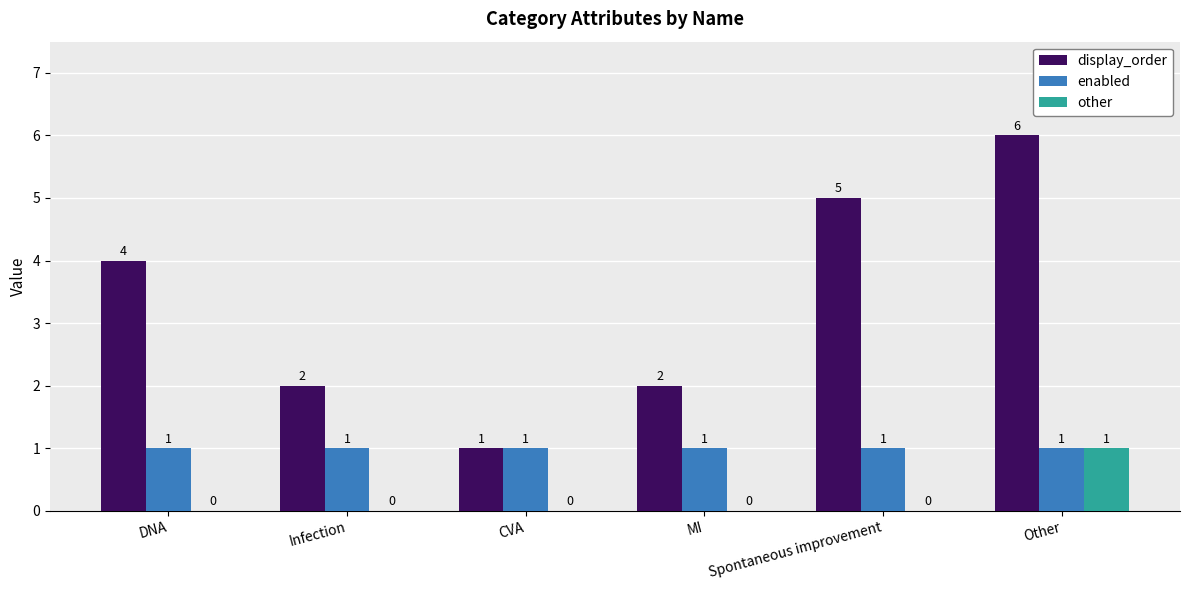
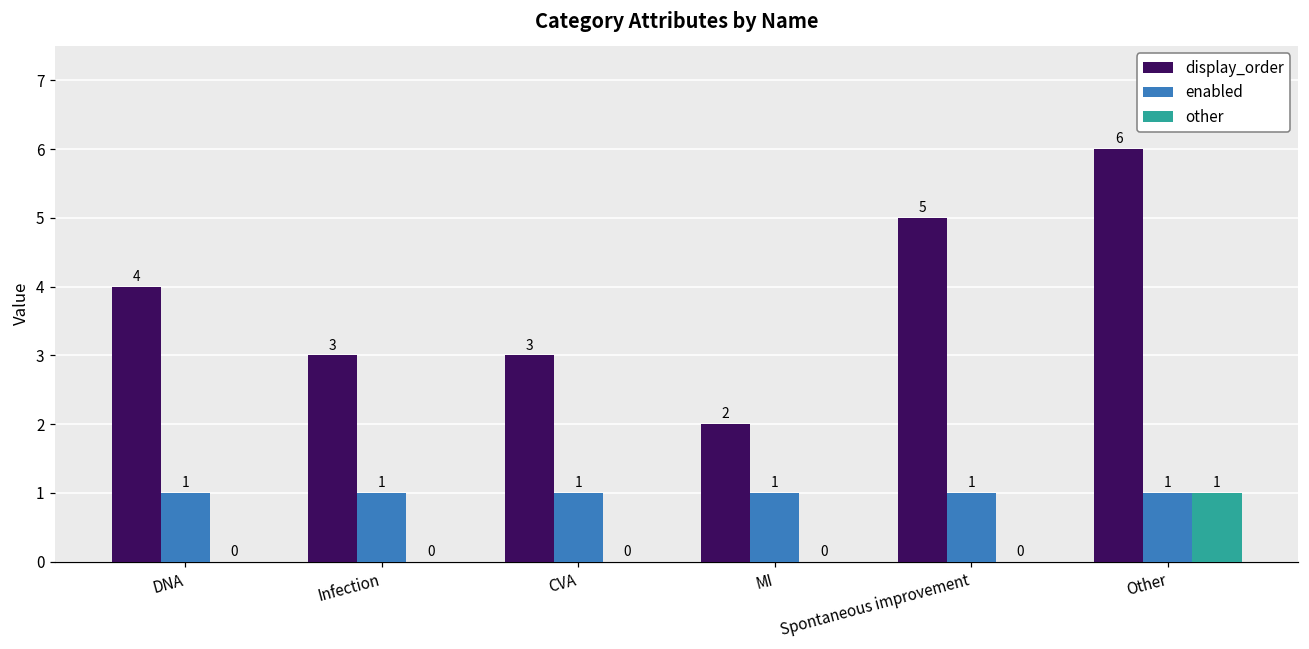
display_order, Infection: 2 -> 3
display_order, CVA: 1 -> 3
